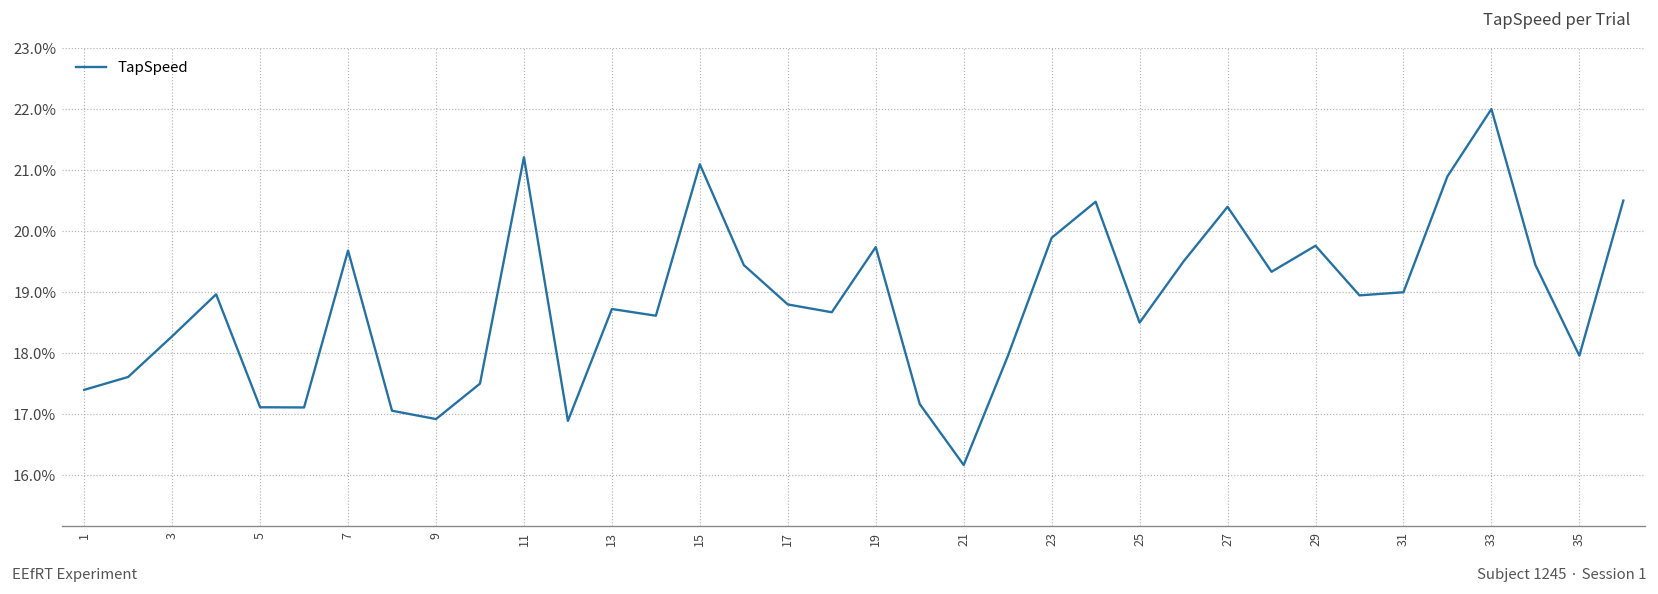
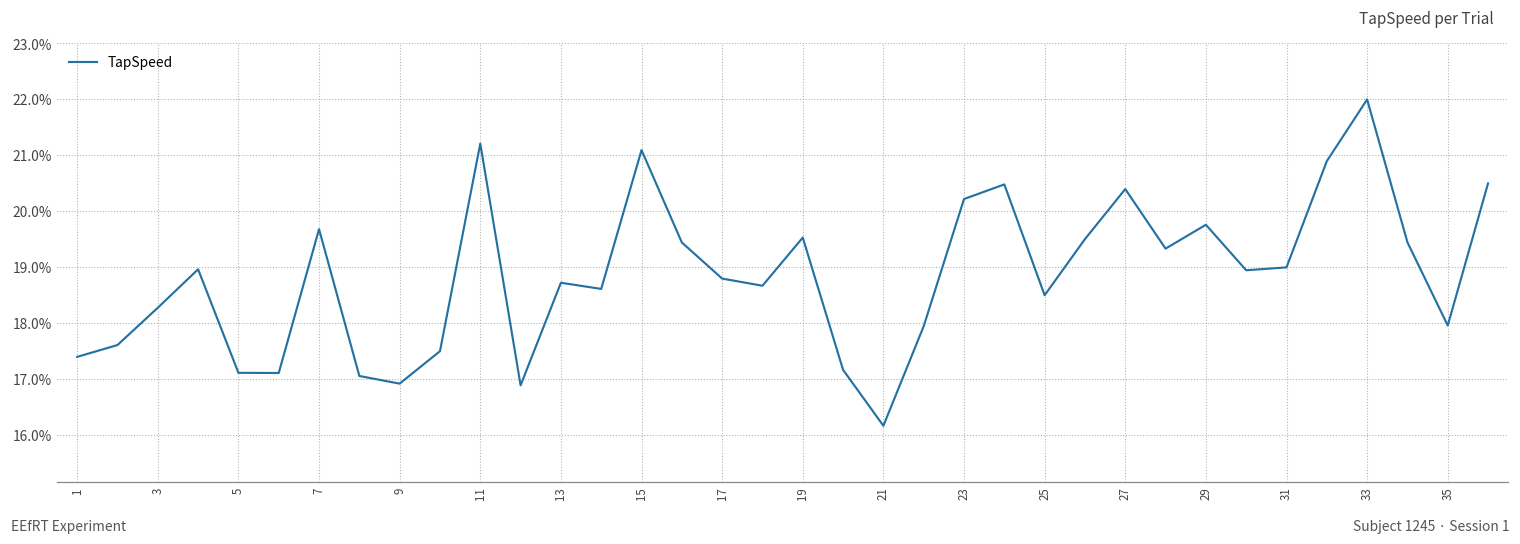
19: 19.7% -> 19.5%
23: 19.9% -> 20.2%
